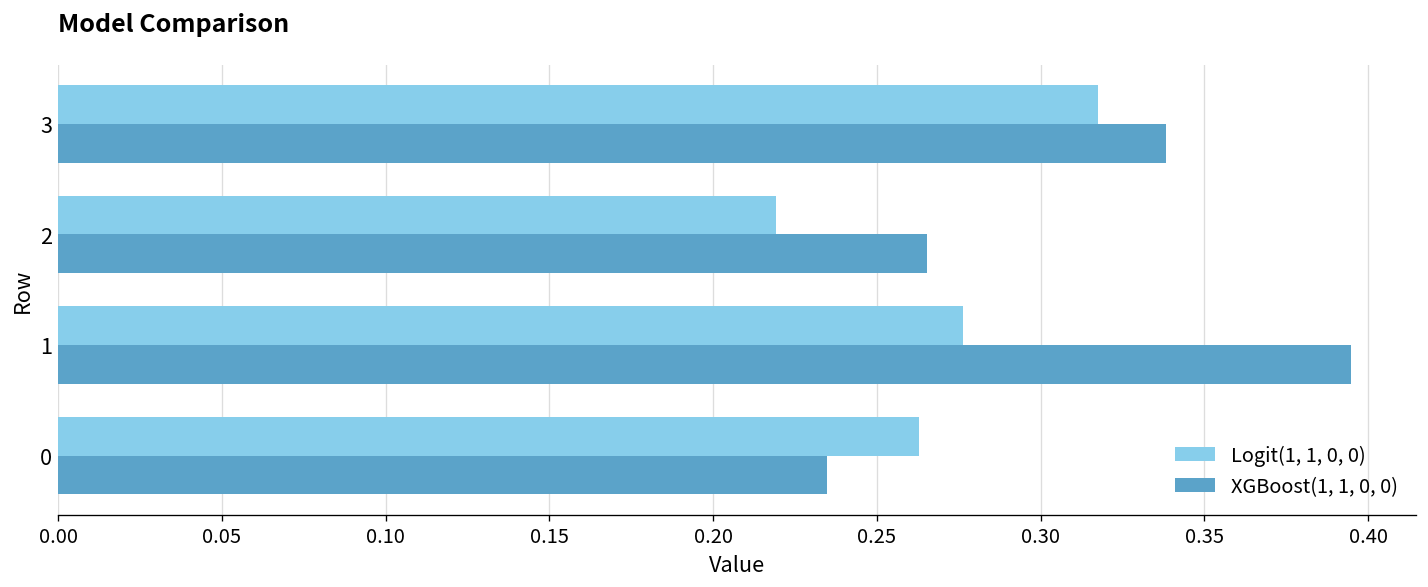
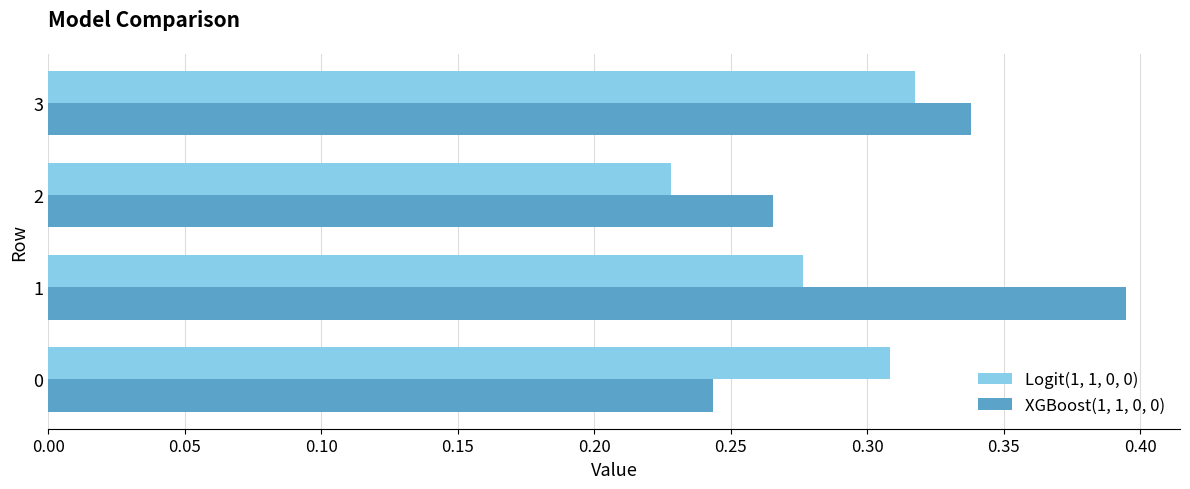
Logit(1, 1, 0, 0), 2: 0.219 -> 0.228
Logit(1, 1, 0, 0), 0: 0.263 -> 0.308
XGBoost(1, 1, 0, 0), 0: 0.235 -> 0.243
